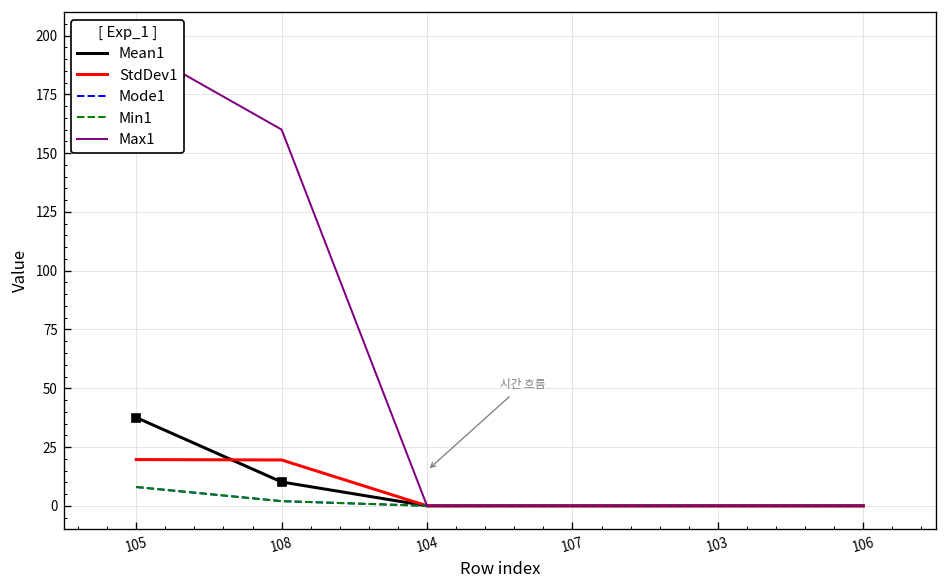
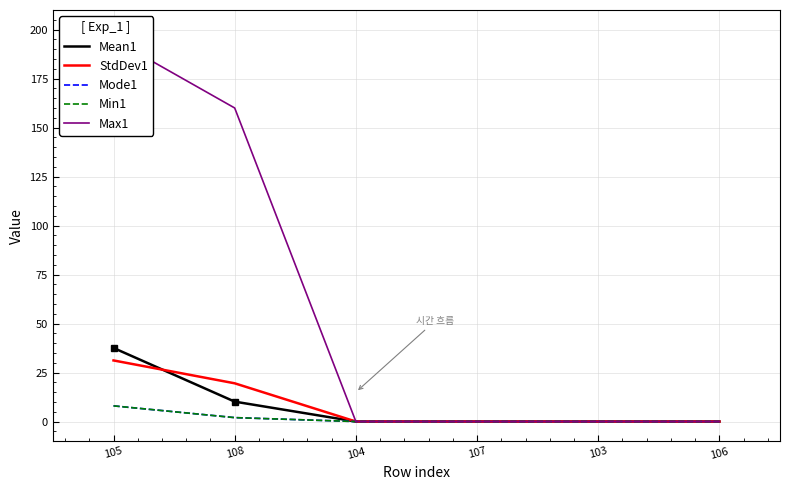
StdDev1, 105: 20 -> 31
